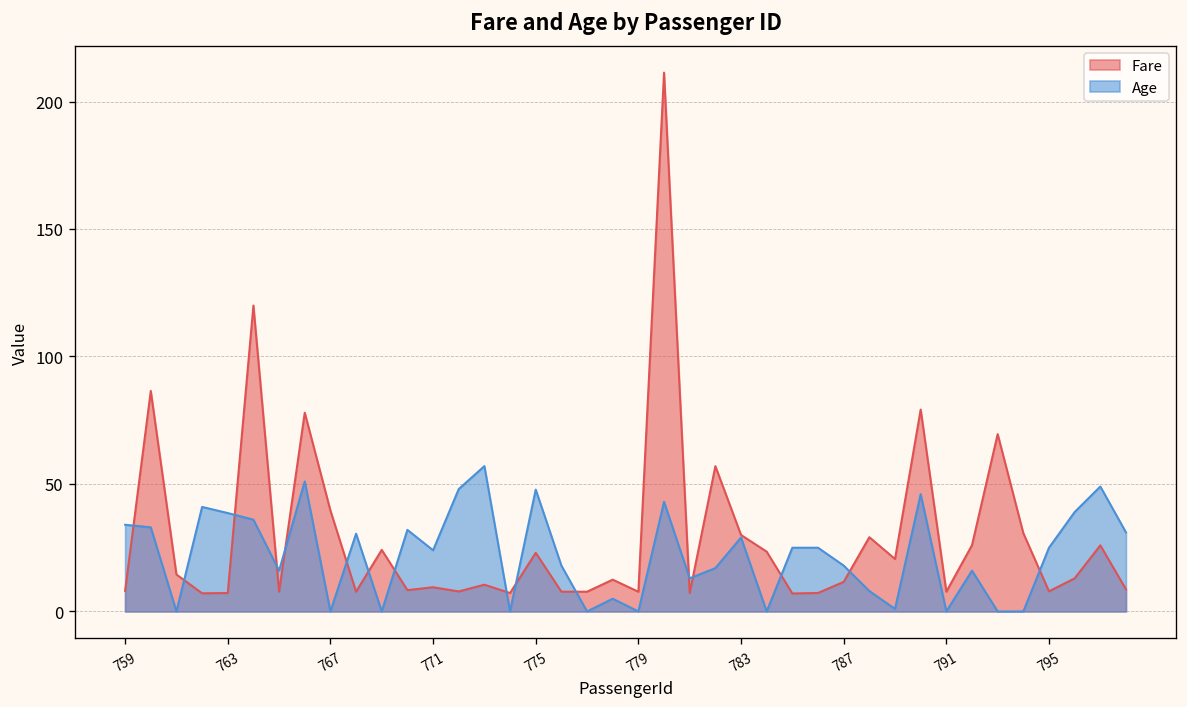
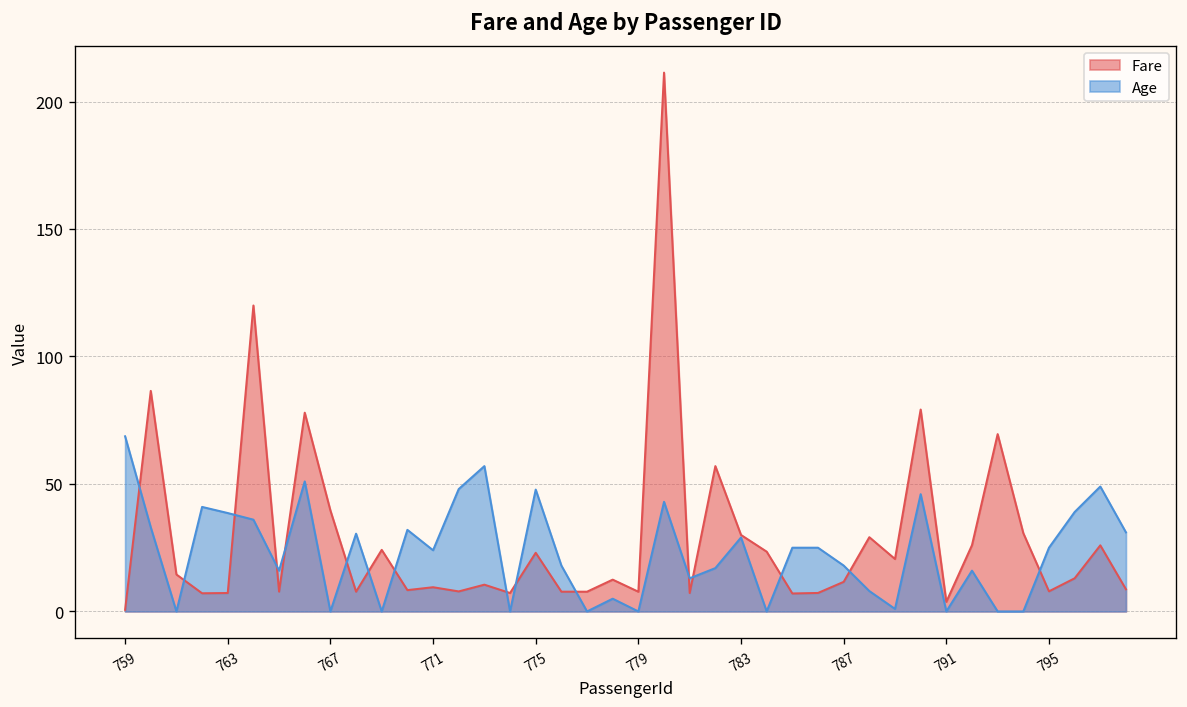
Fare, 759: 8 -> 1
Age, 759: 34 -> 69
Fare, 791: 8 -> 4
